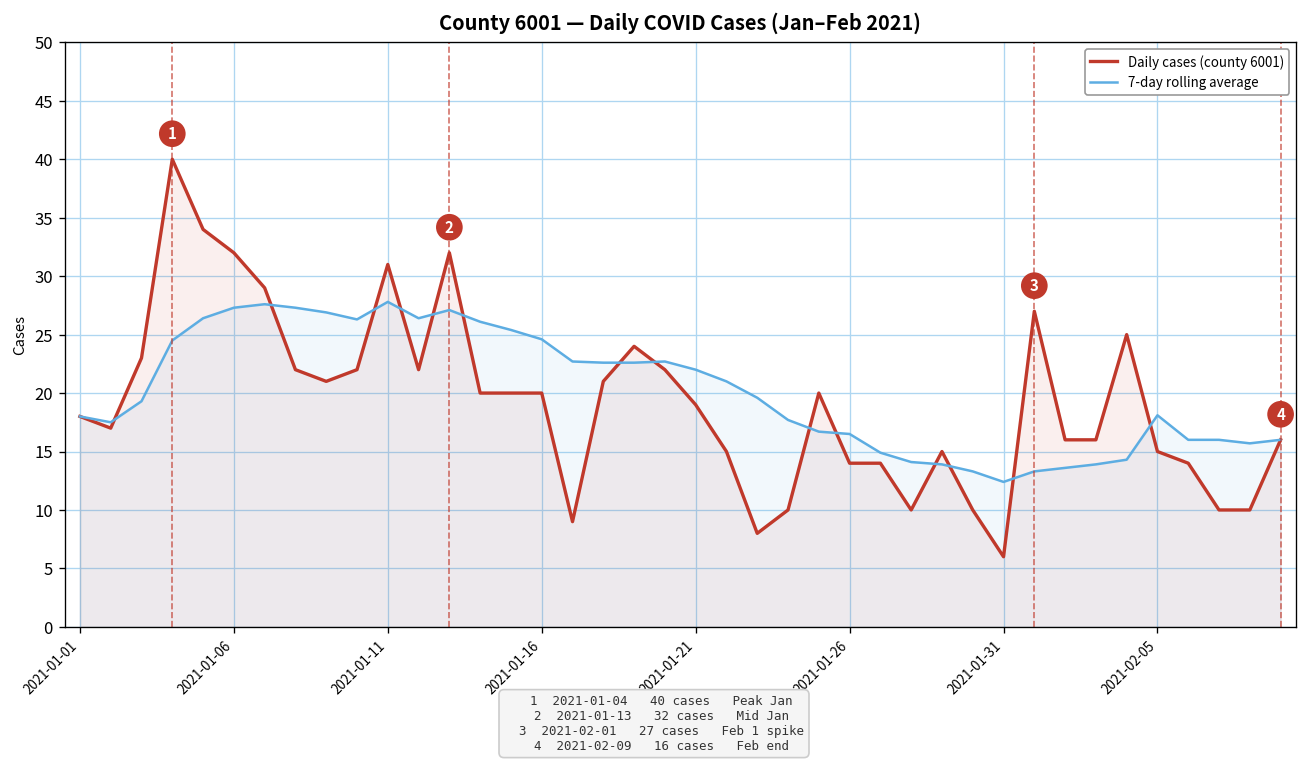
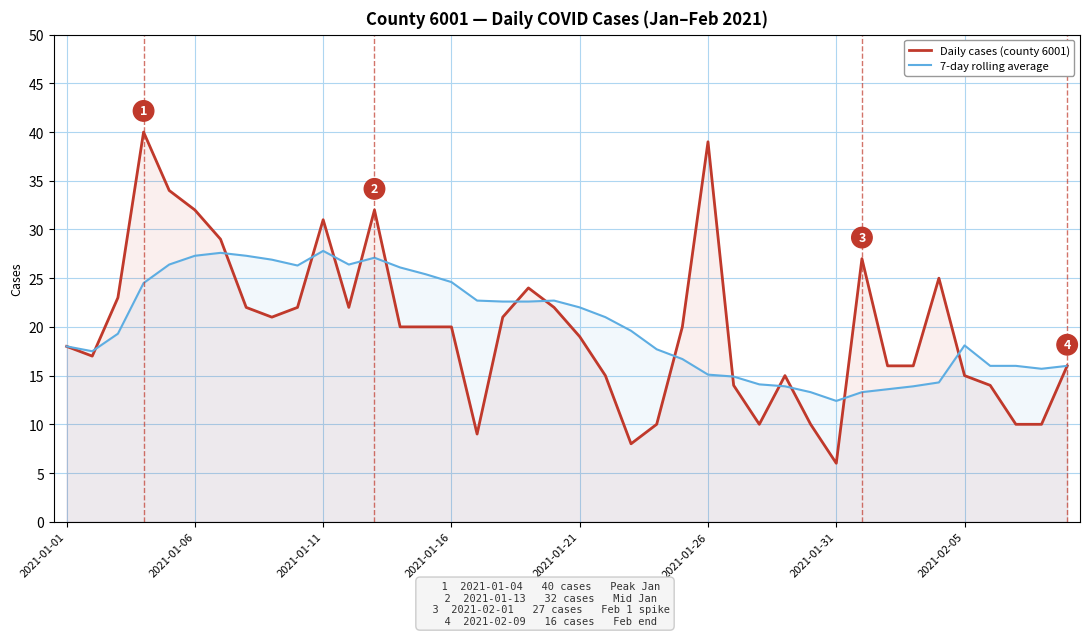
Daily cases (county 6001), 2021-01-26: 14 -> 39
7-day rolling average, 2021-01-26: 17 -> 15
